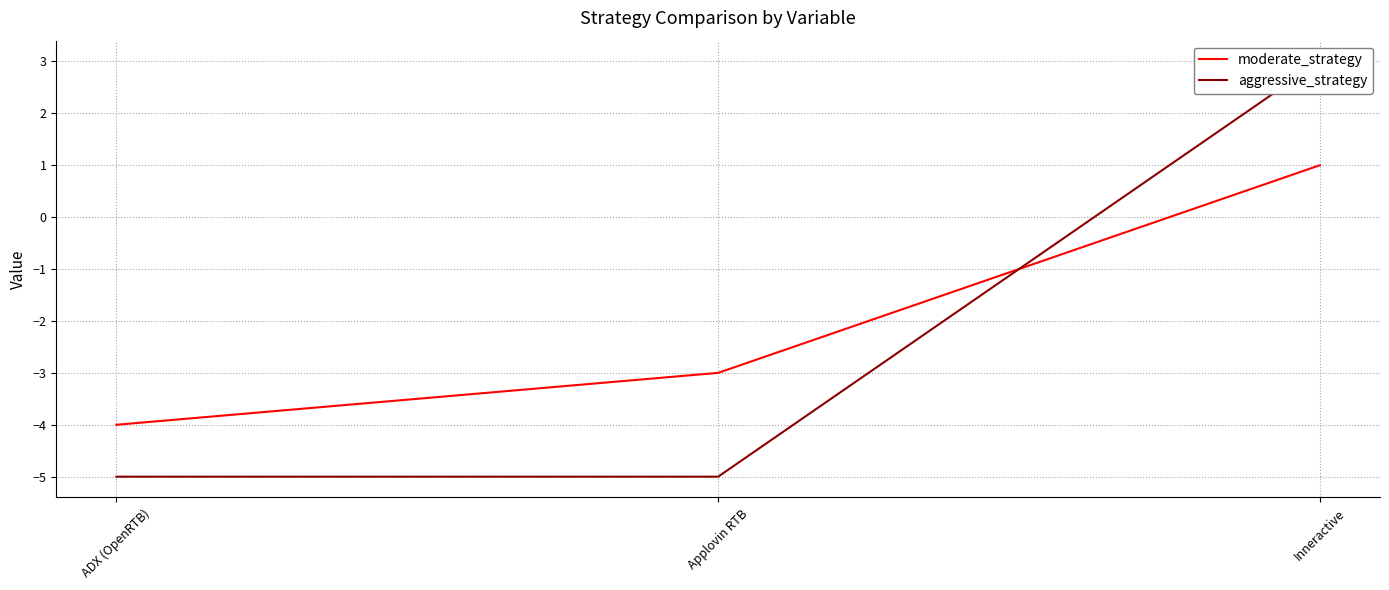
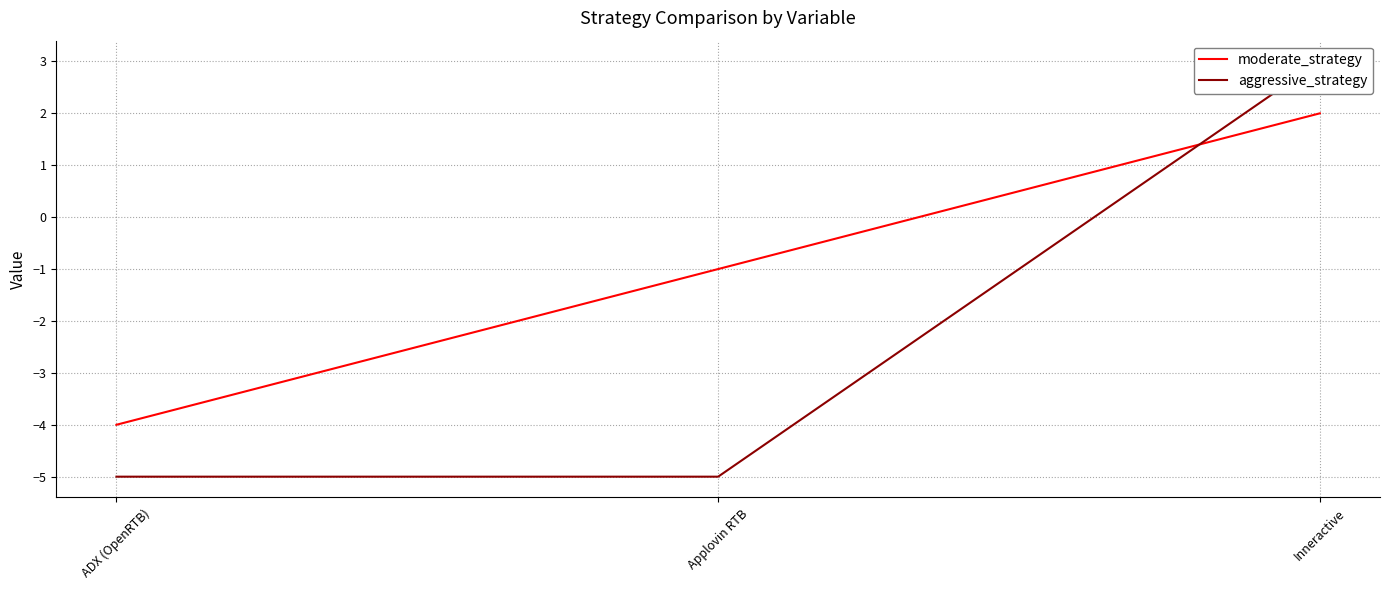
moderate_strategy, Applovin RTB: -3 -> -1
moderate_strategy, Inneractive: 1 -> 2
